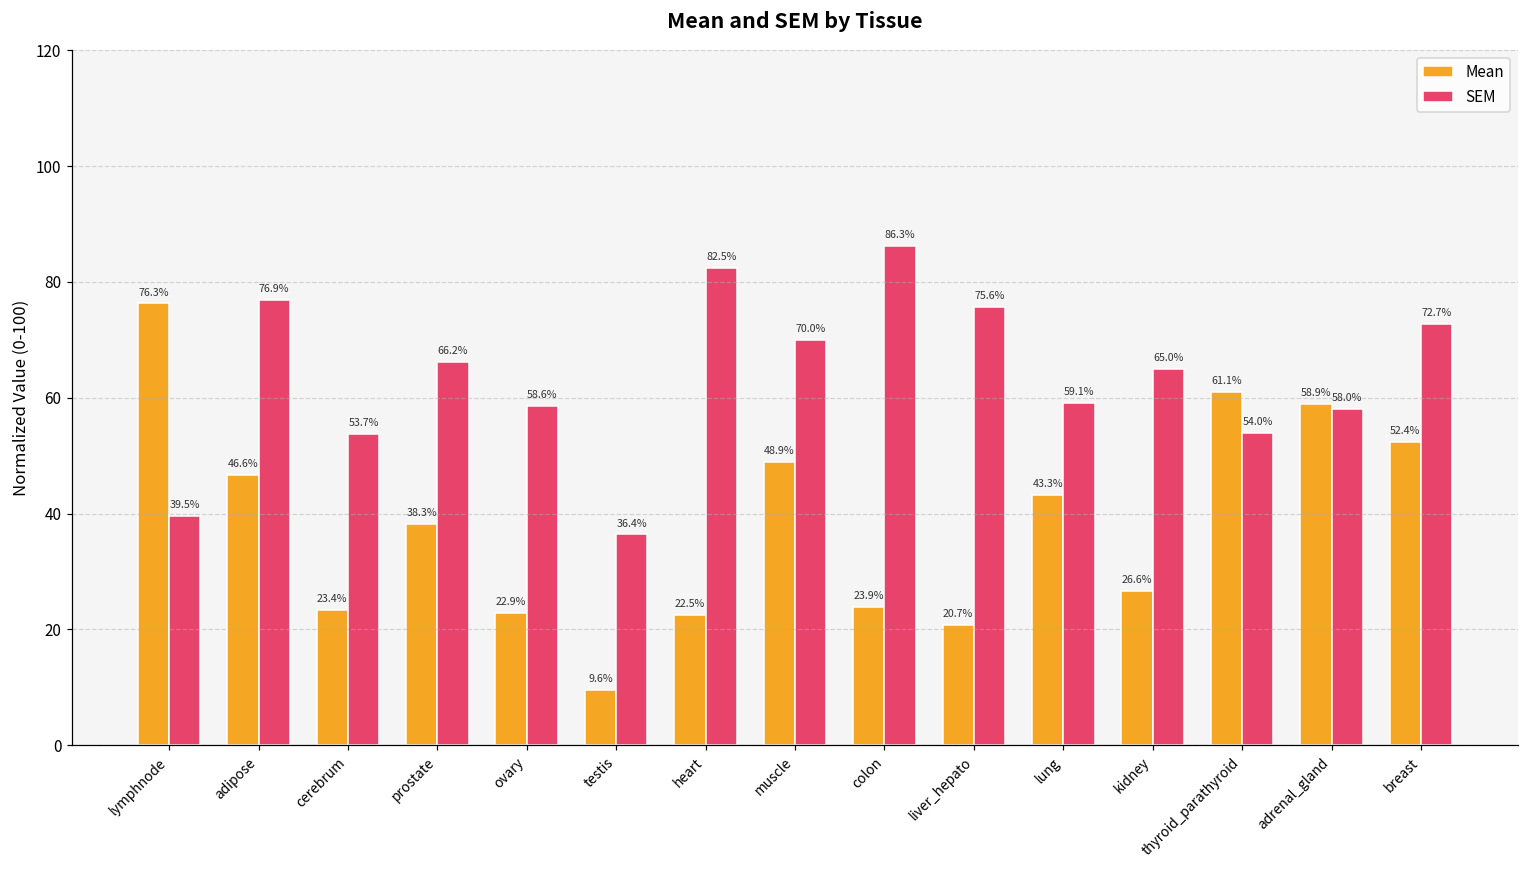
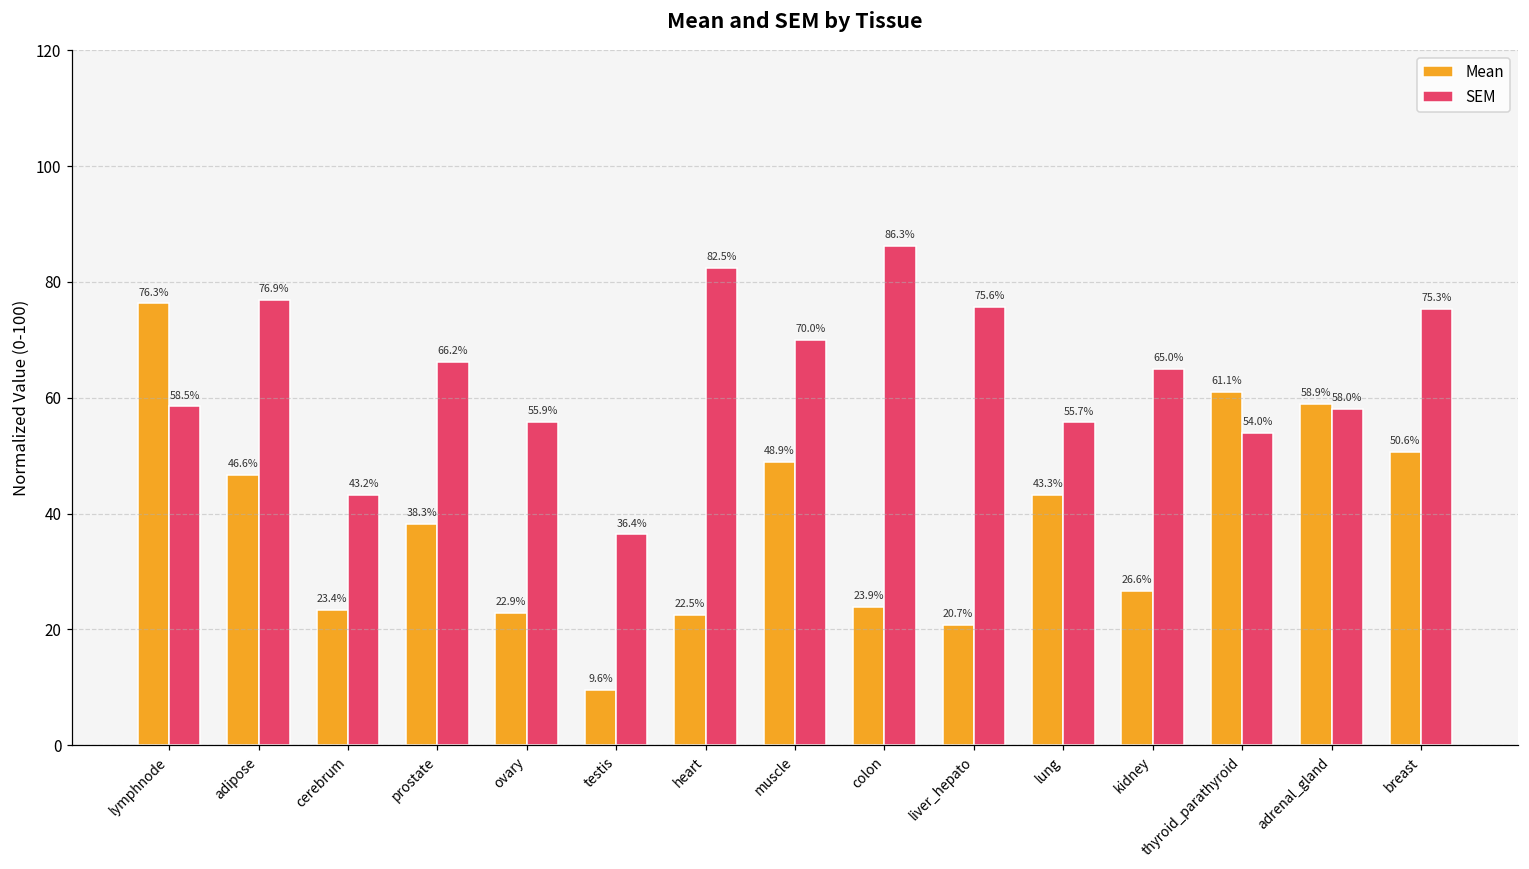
SEM, lymphnode: 39.5% -> 58.5%
SEM, cerebrum: 53.7% -> 43.2%
SEM, ovary: 58.6% -> 55.9%
SEM, lung: 59.1% -> 55.7%
Mean, breast: 52.4% -> 50.6%
SEM, breast: 72.7% -> 75.3%
